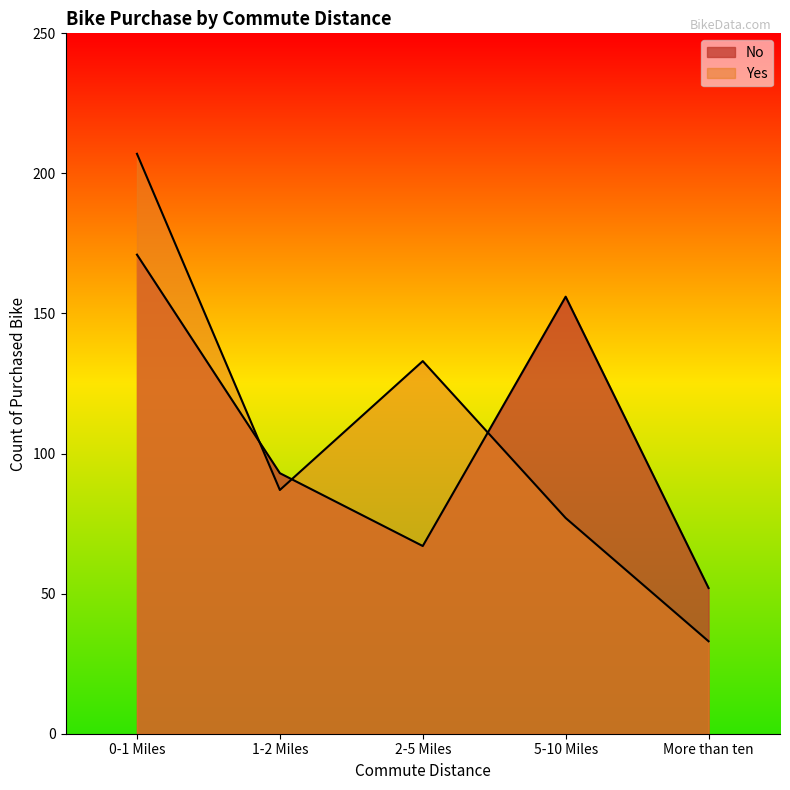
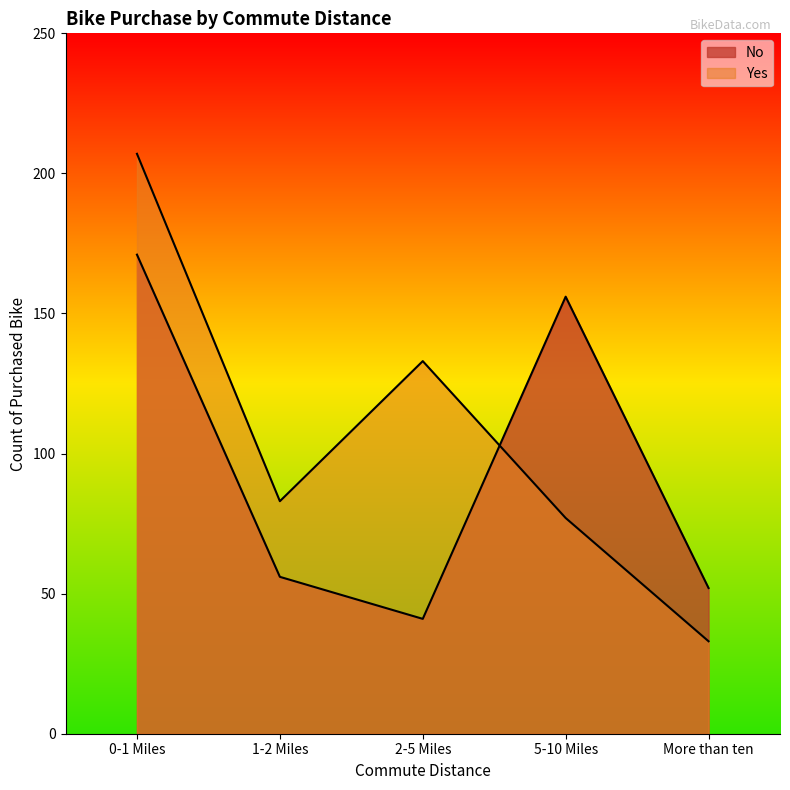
No, 1-2 Miles: 93 -> 56
Yes, 1-2 Miles: 87 -> 83
No, 2-5 Miles: 67 -> 41
